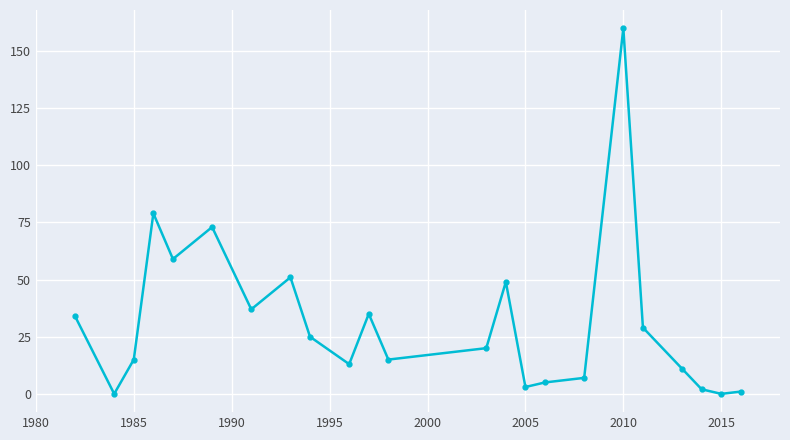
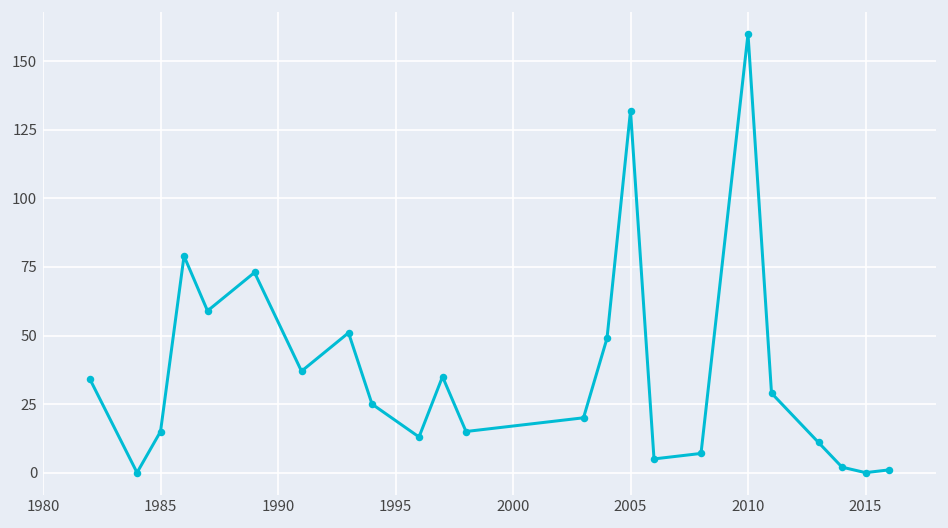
2005: 3 -> 132
